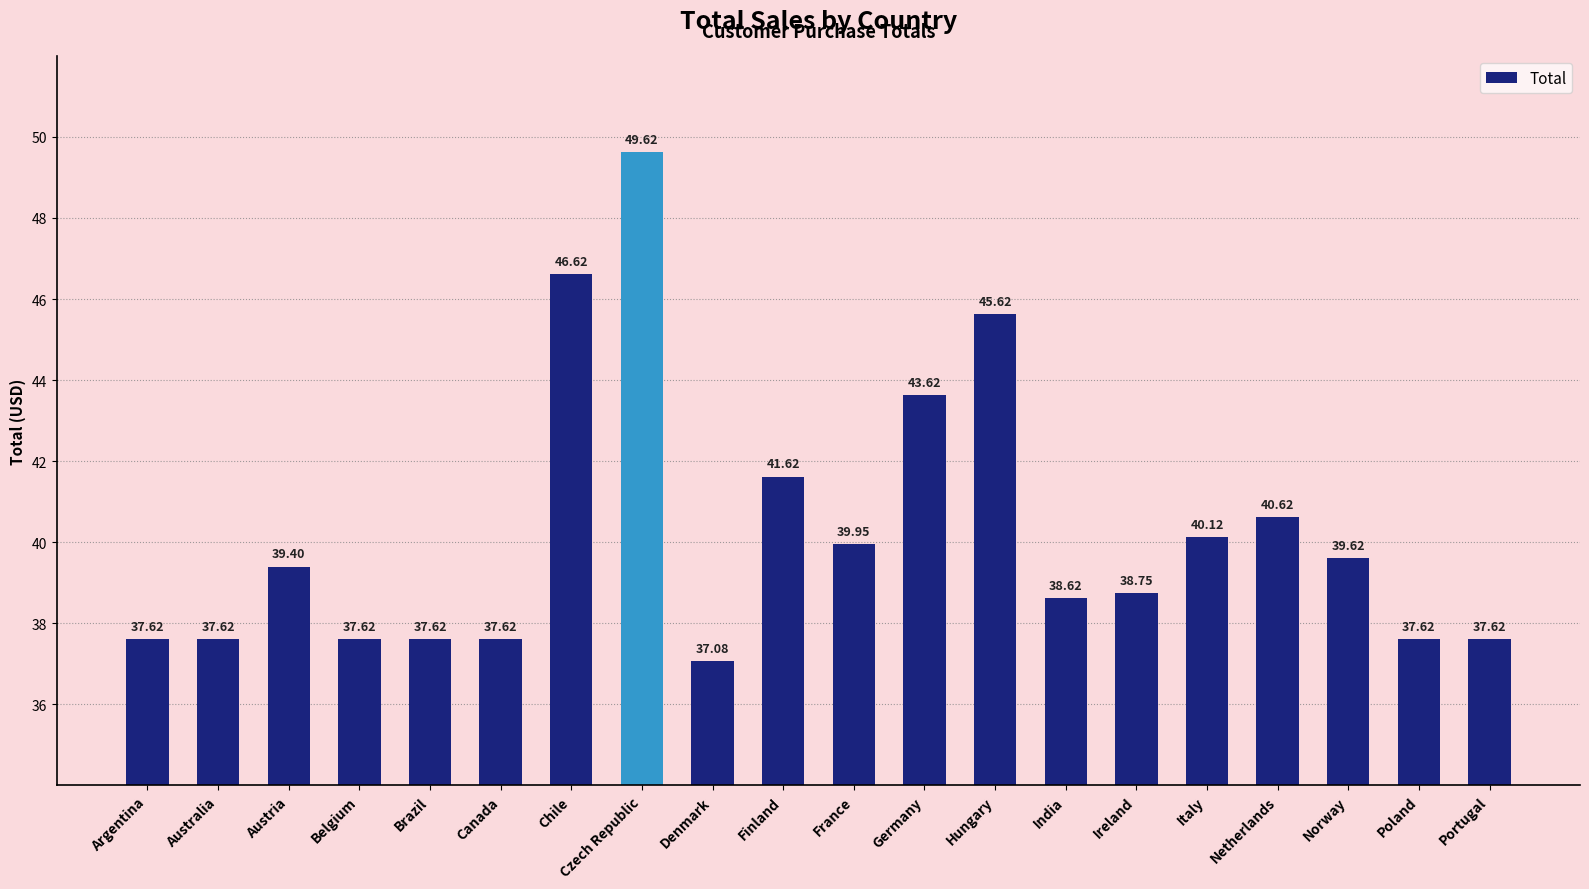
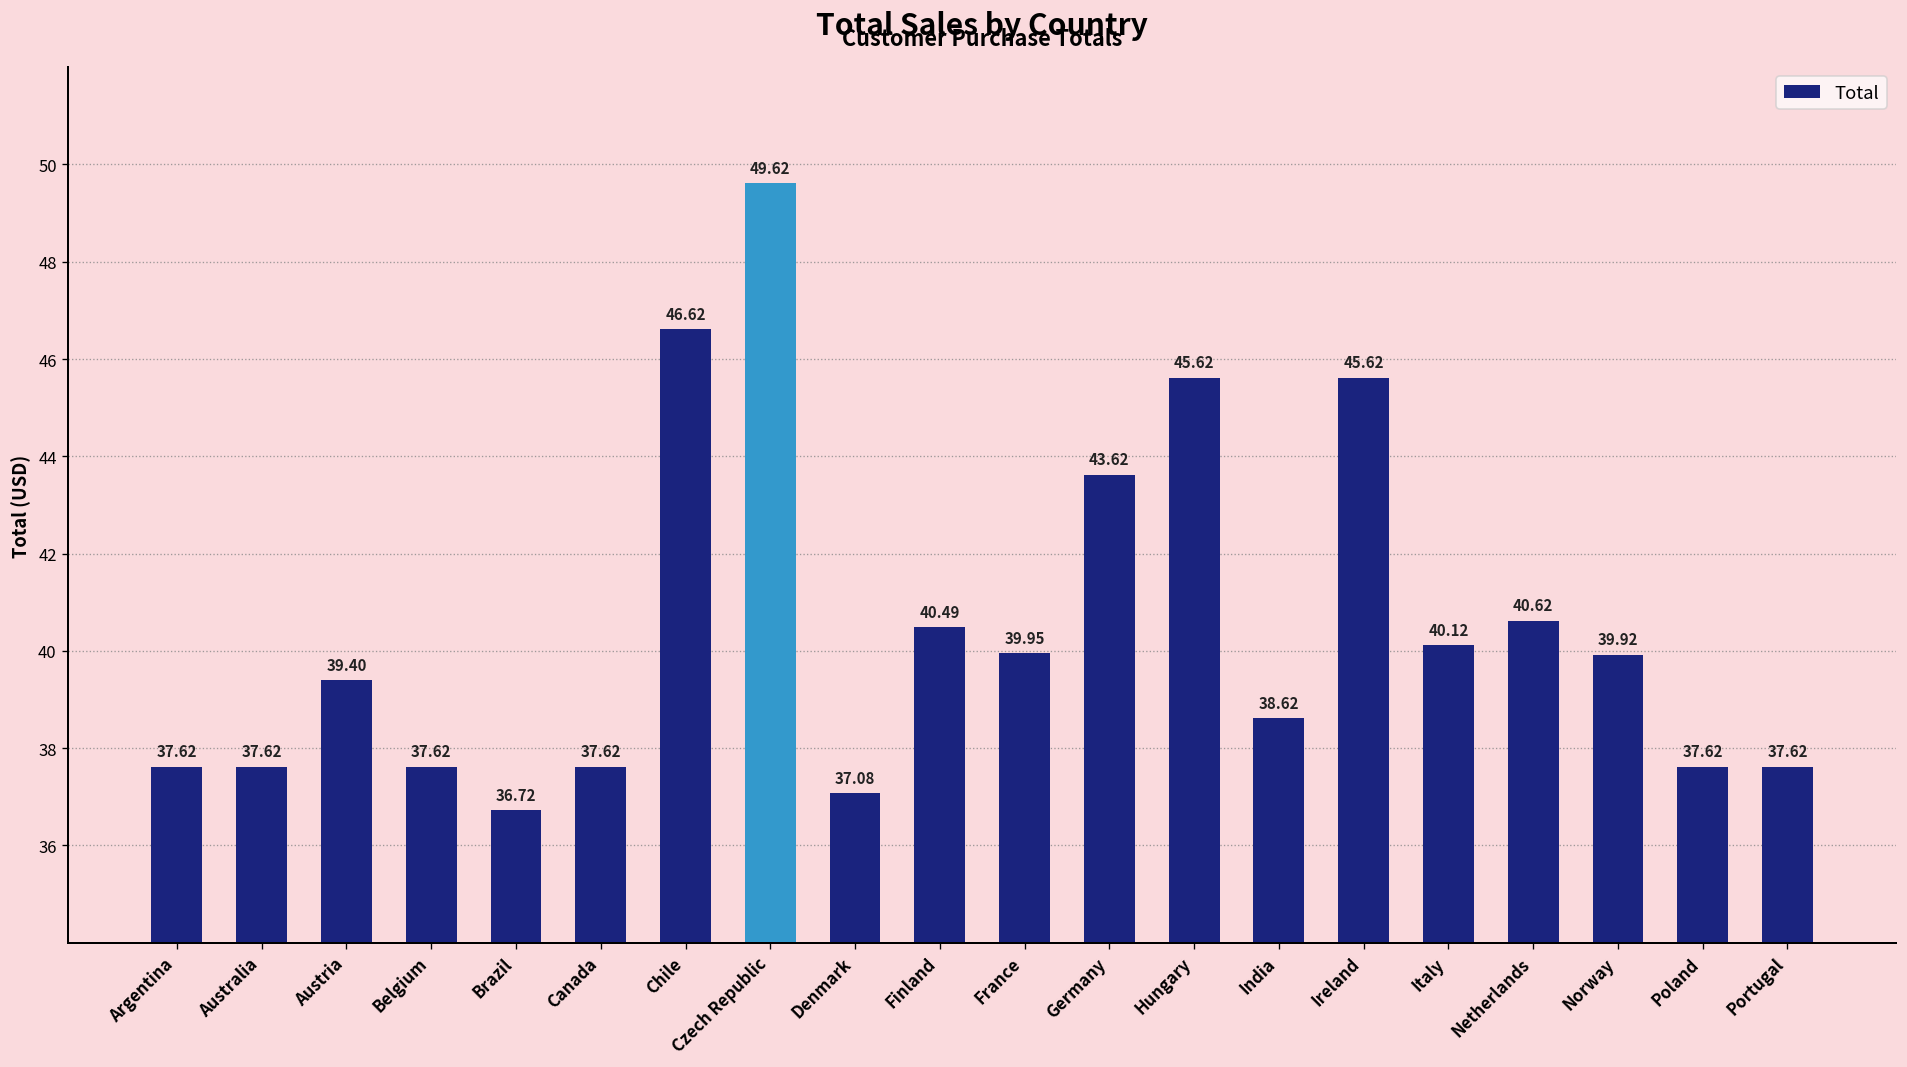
Brazil: 37.62 -> 36.72
Finland: 41.62 -> 40.49
Ireland: 38.75 -> 45.62
Norway: 39.62 -> 39.92
